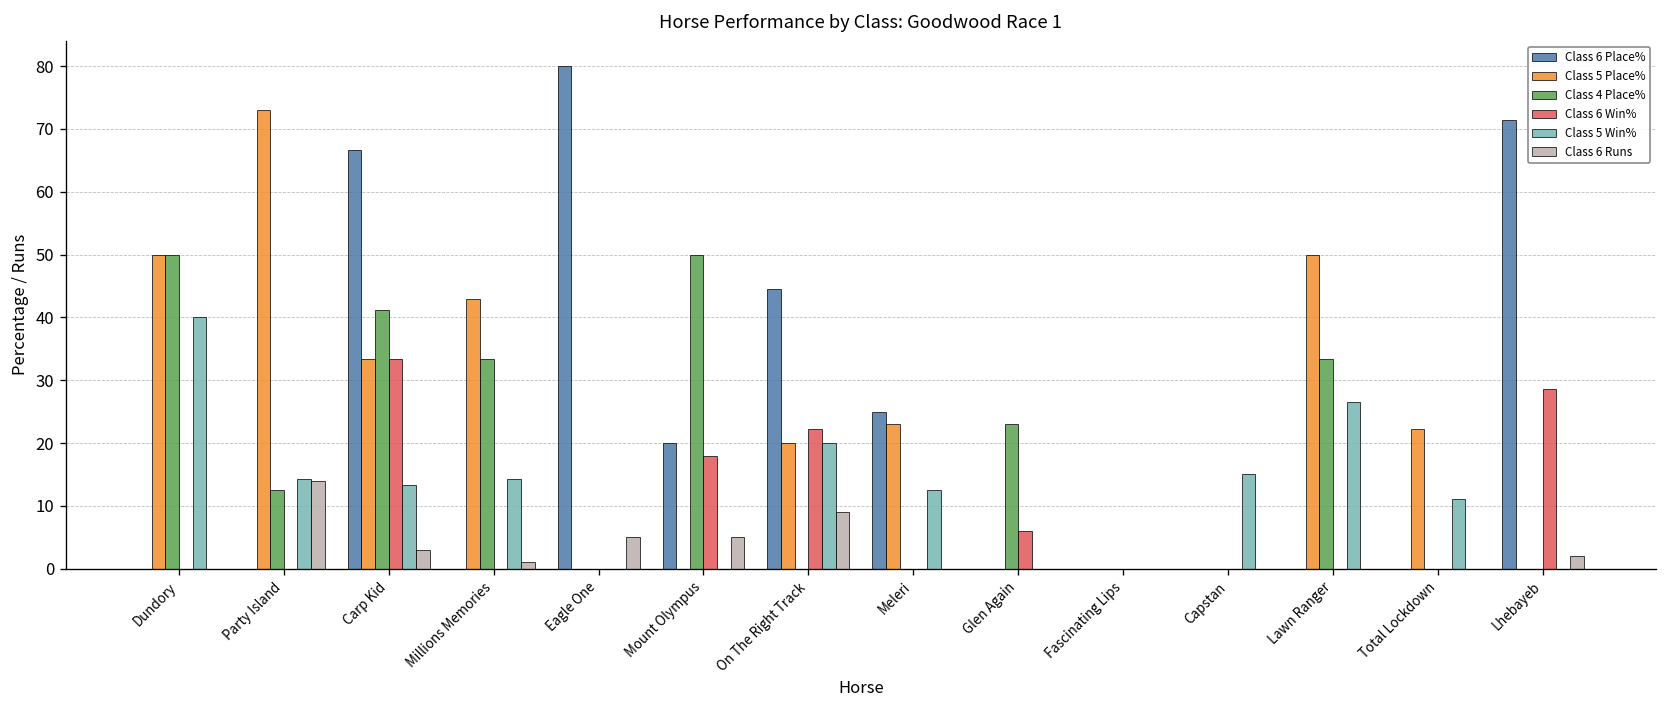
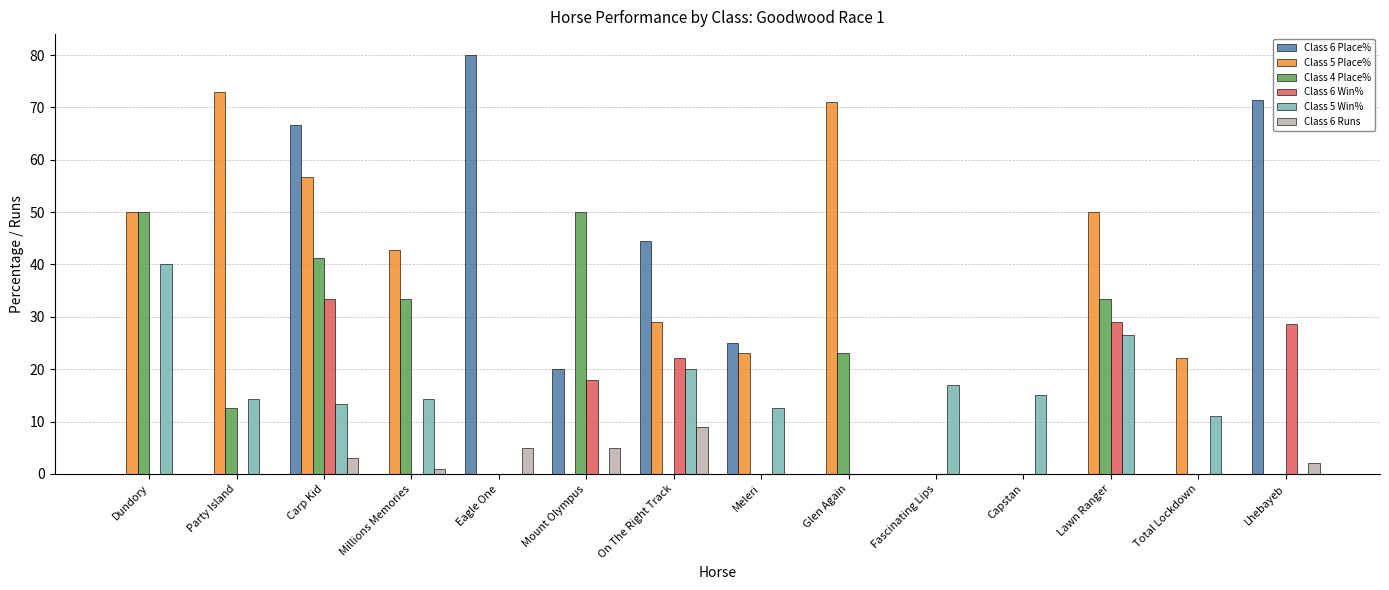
Class 6 Runs, Party Island: 14 -> 0
Class 5 Place%, Carp Kid: 33 -> 57
Class 5 Place%, On The Right Track: 20 -> 29
Class 5 Place%, Glen Again: 0 -> 71
Class 6 Win%, Glen Again: 6 -> 0
Class 5 Win%, Fascinating Lips: 0 -> 17
Class 6 Win%, Lawn Ranger: 0 -> 29
